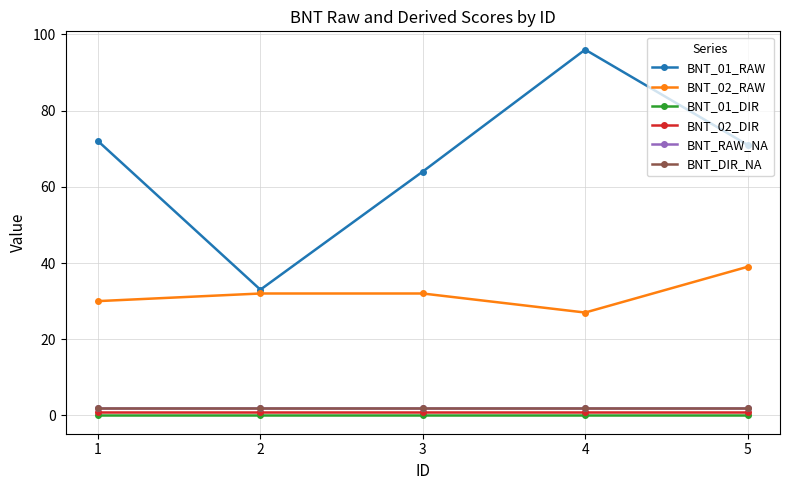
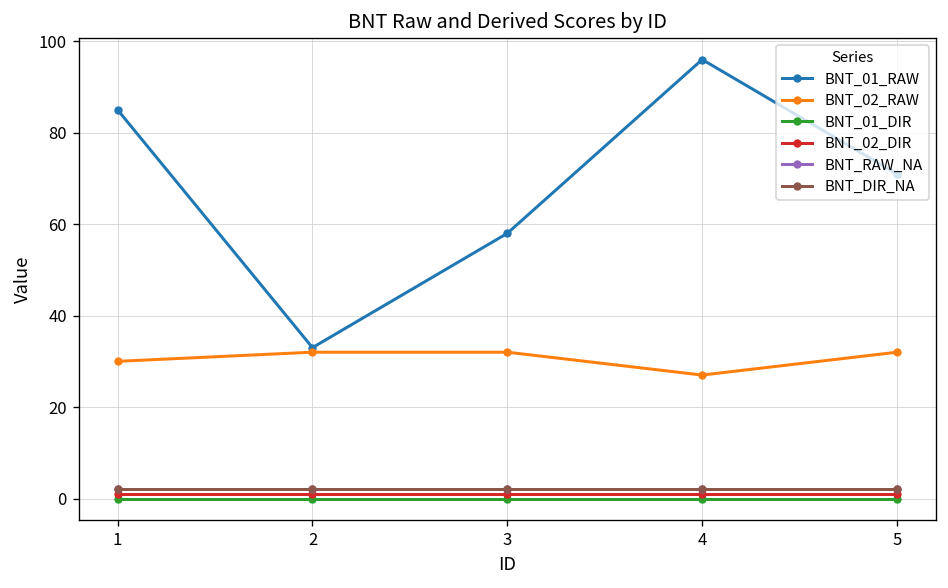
BNT_01_RAW, 1: 72 -> 85
BNT_01_RAW, 3: 64 -> 58
BNT_02_RAW, 5: 39 -> 32
